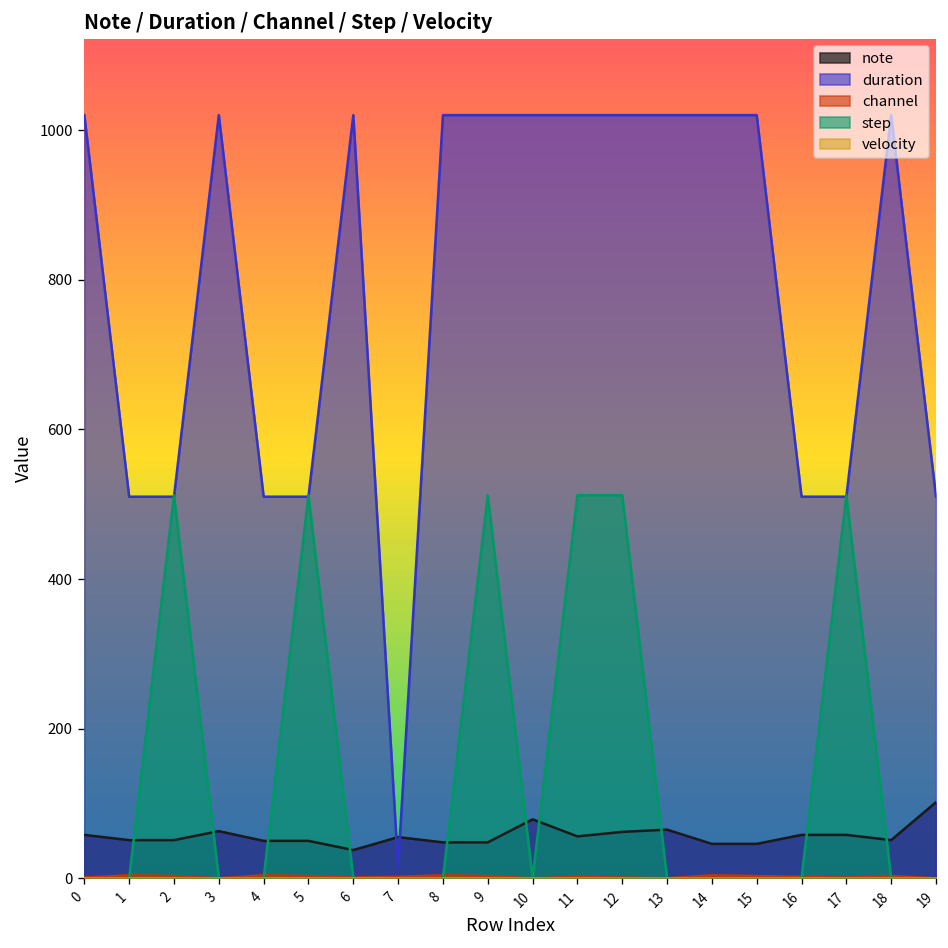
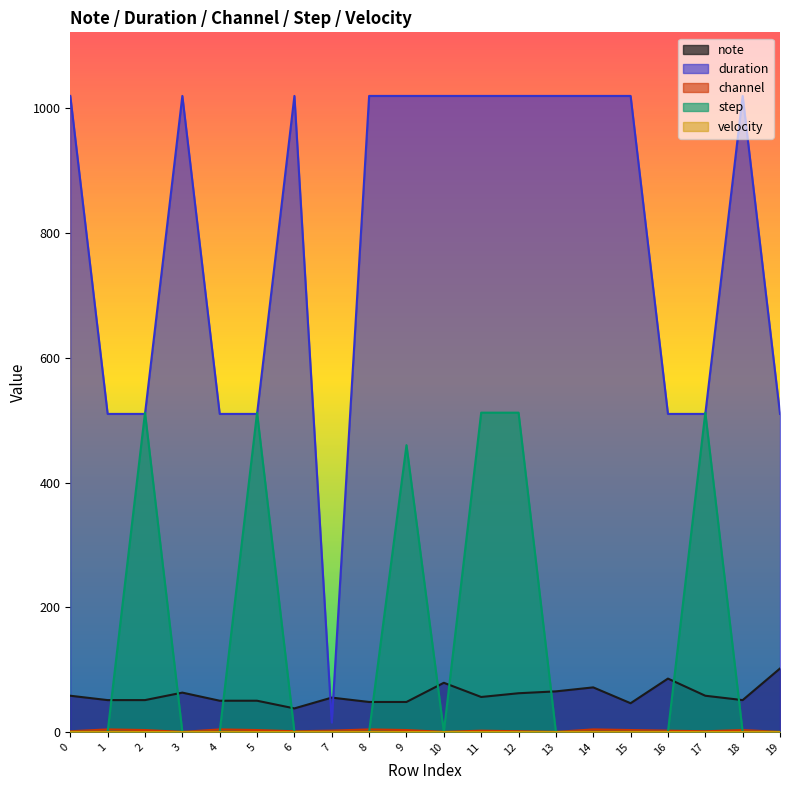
step, 9: 510 -> 460
note, 14: 50 -> 70
note, 16: 60 -> 90
